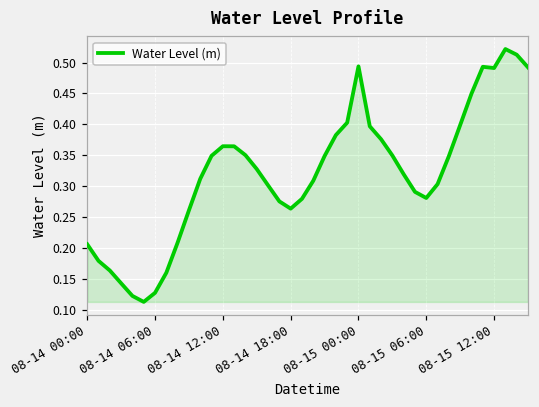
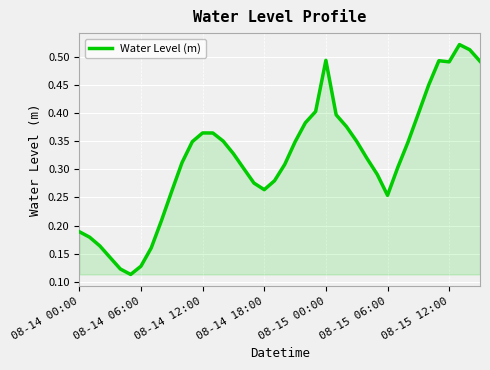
08-14 00:00: 0.21 -> 0.19
08-15 06:00: 0.28 -> 0.25
